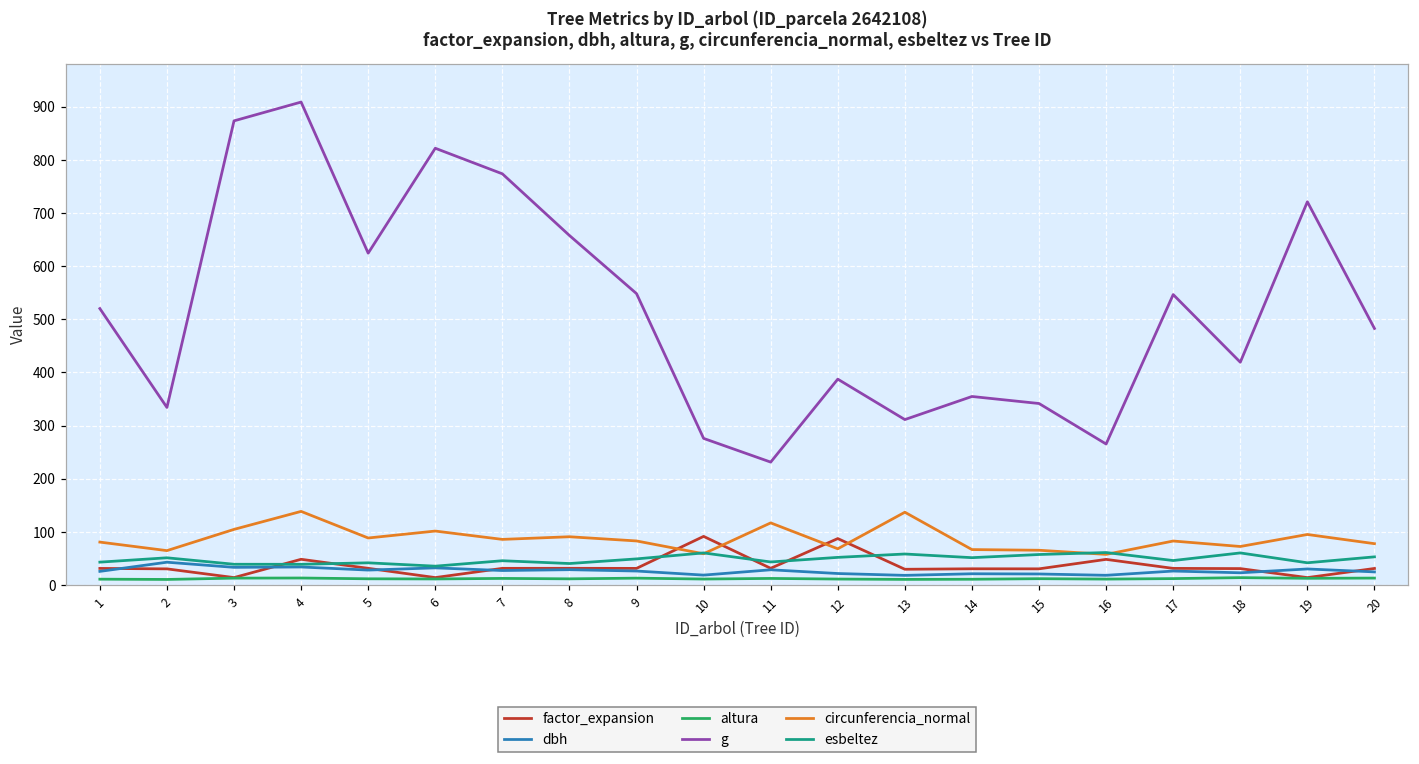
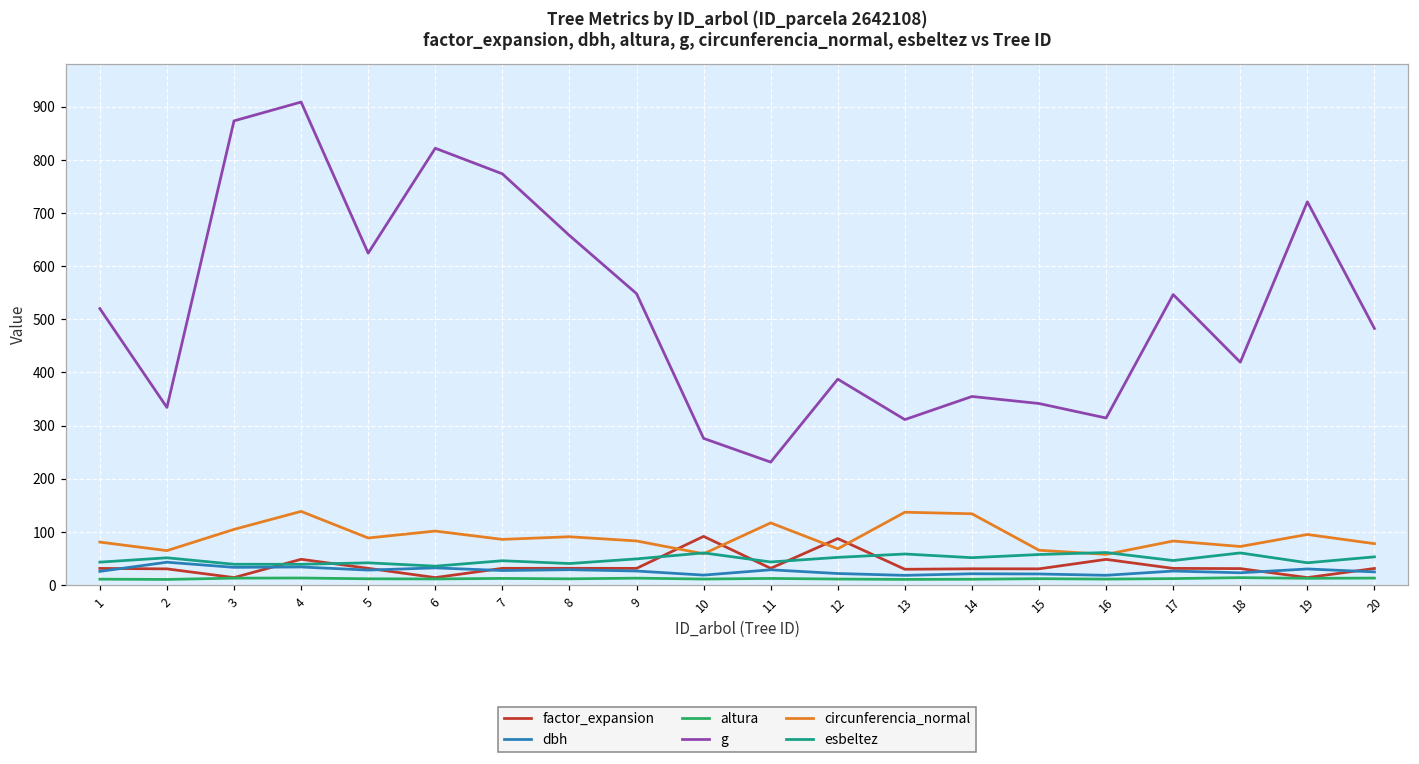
circunferencia_normal, 14: 70 -> 130
g, 16: 270 -> 310
